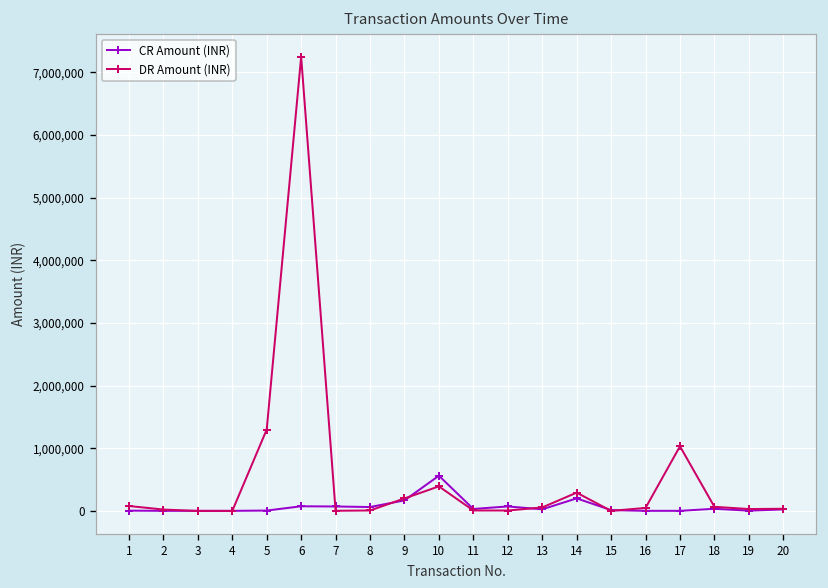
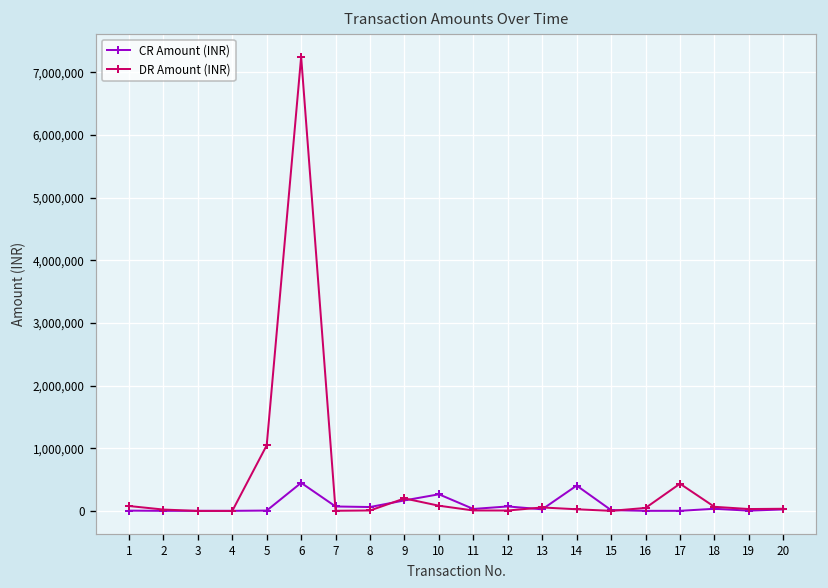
DR Amount (INR), 5: 1,300,000 -> 1,000,000
CR Amount (INR), 6: 100,000 -> 400,000
CR Amount (INR), 10: 600,000 -> 300,000
DR Amount (INR), 10: 400,000 -> 100,000
CR Amount (INR), 14: 200,000 -> 400,000
DR Amount (INR), 14: 300,000 -> 0
DR Amount (INR), 17: 1,000,000 -> 400,000
